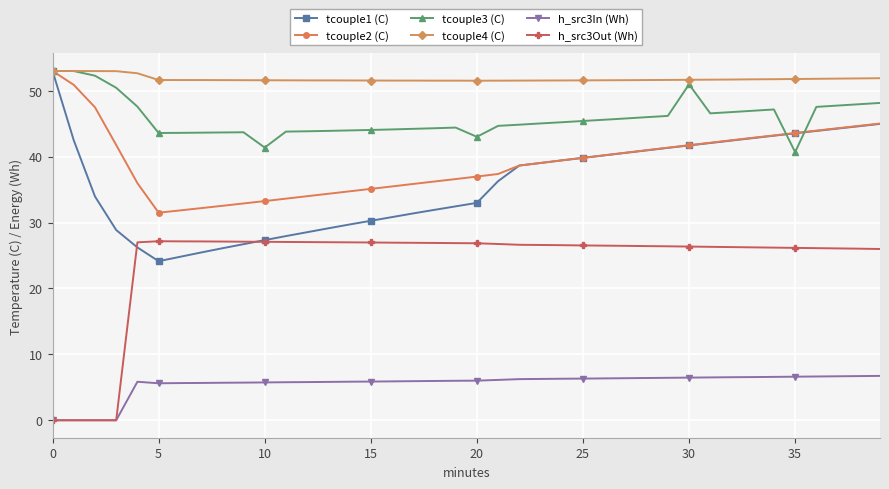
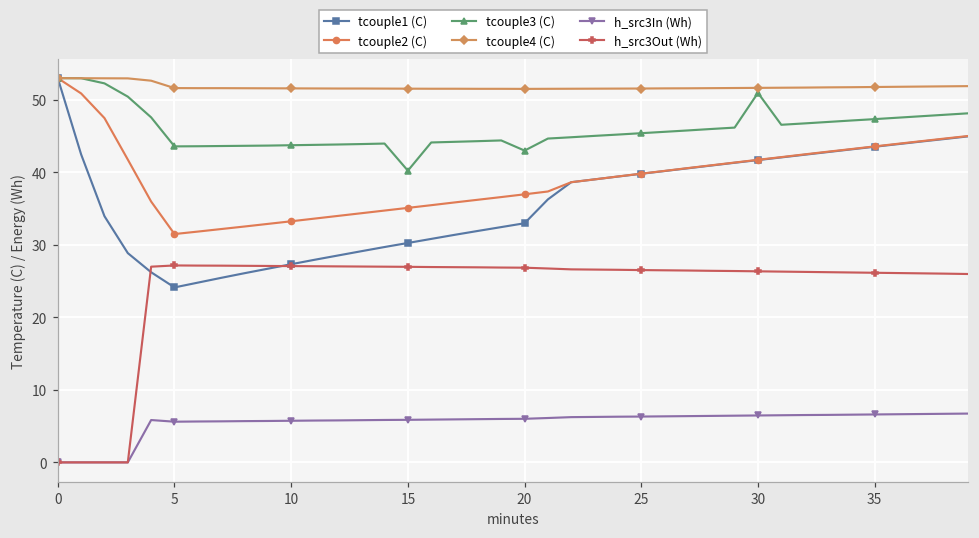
tcouple3 (C), 10: 41 -> 44
tcouple3 (C), 15: 44 -> 40
tcouple3 (C), 35: 41 -> 47
